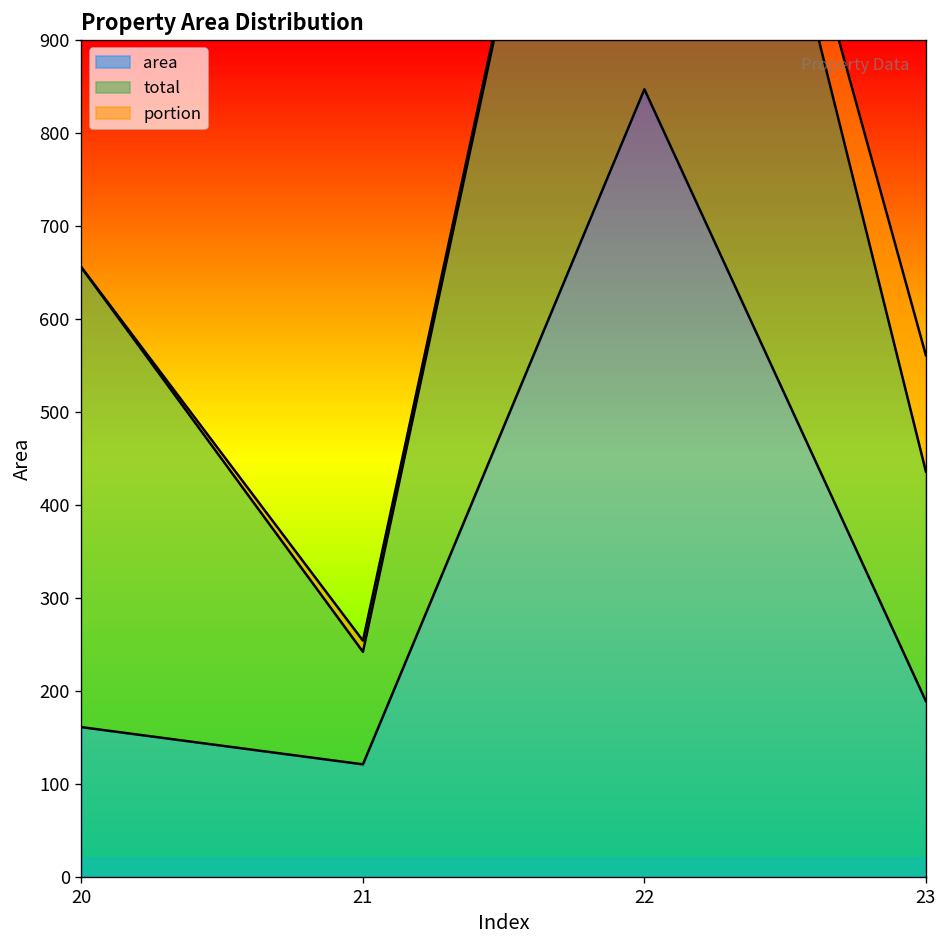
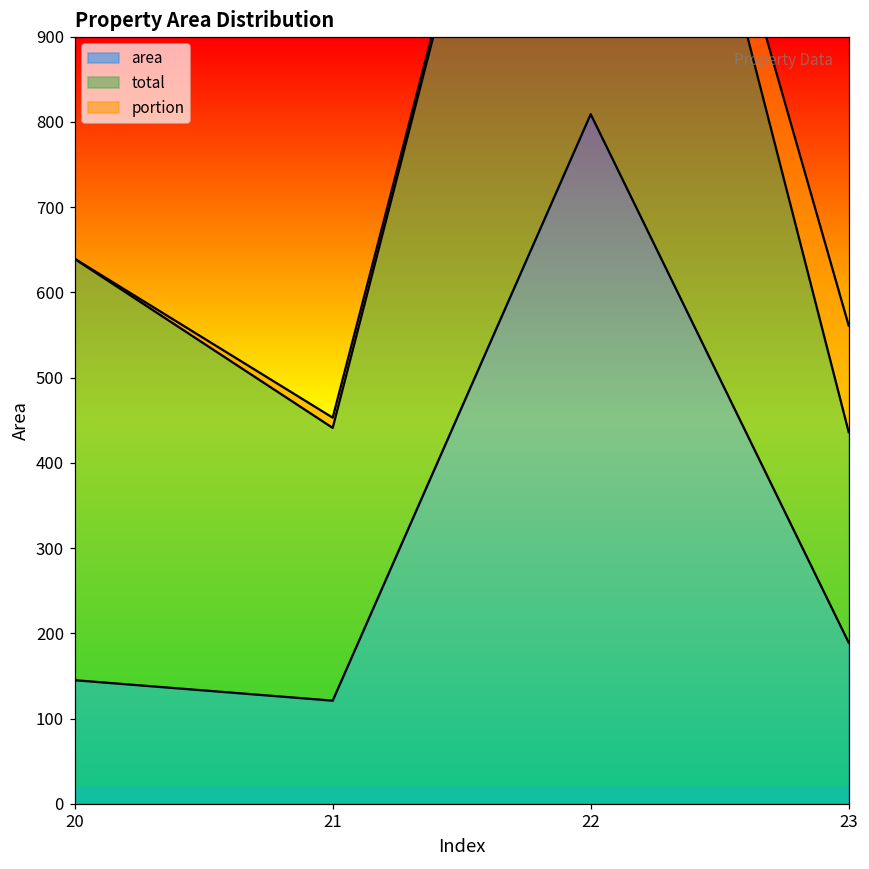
area, 20: 160 -> 150
total, 21: 120 -> 320
area, 22: 850 -> 810
